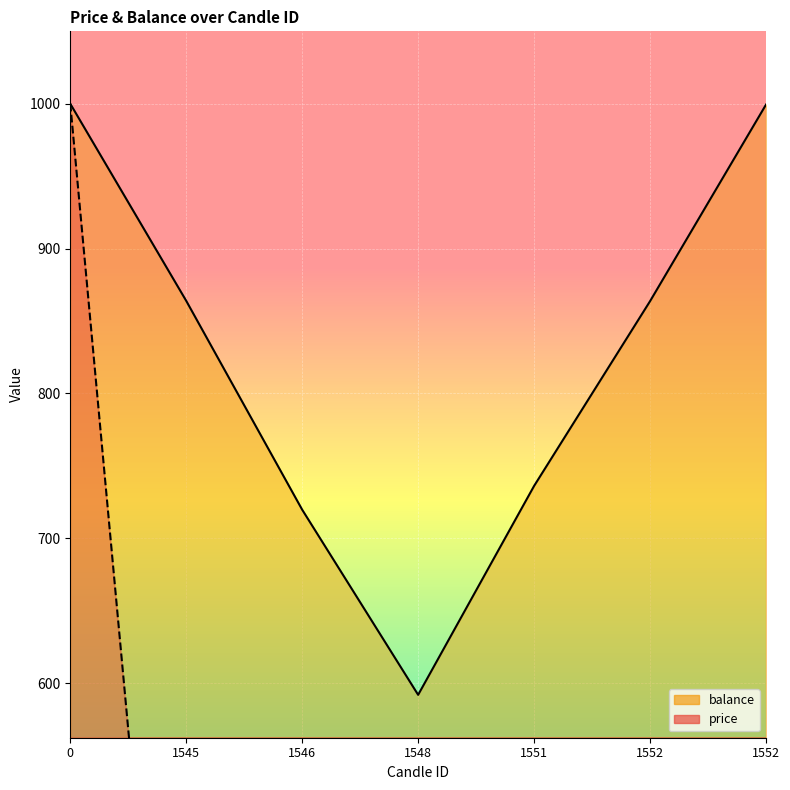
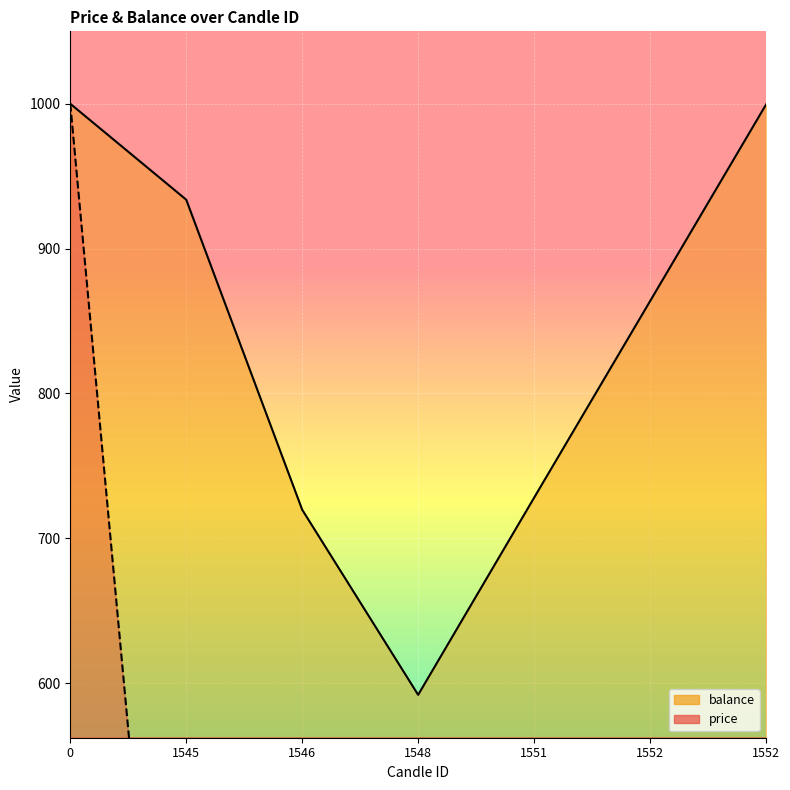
balance, 1545: 864 -> 934
balance, 1551: 736 -> 728
